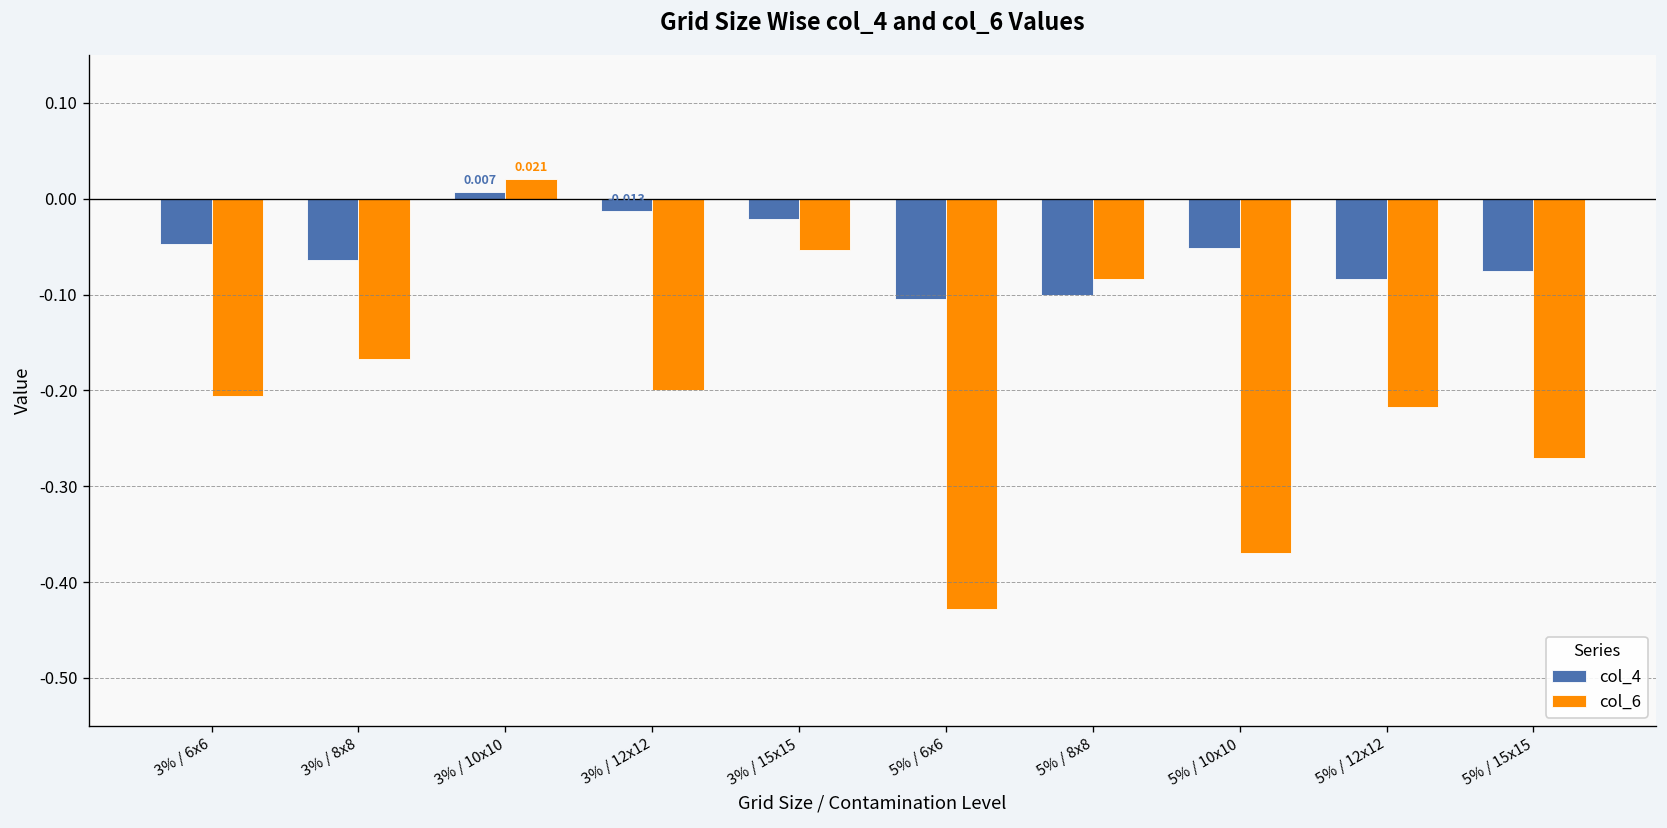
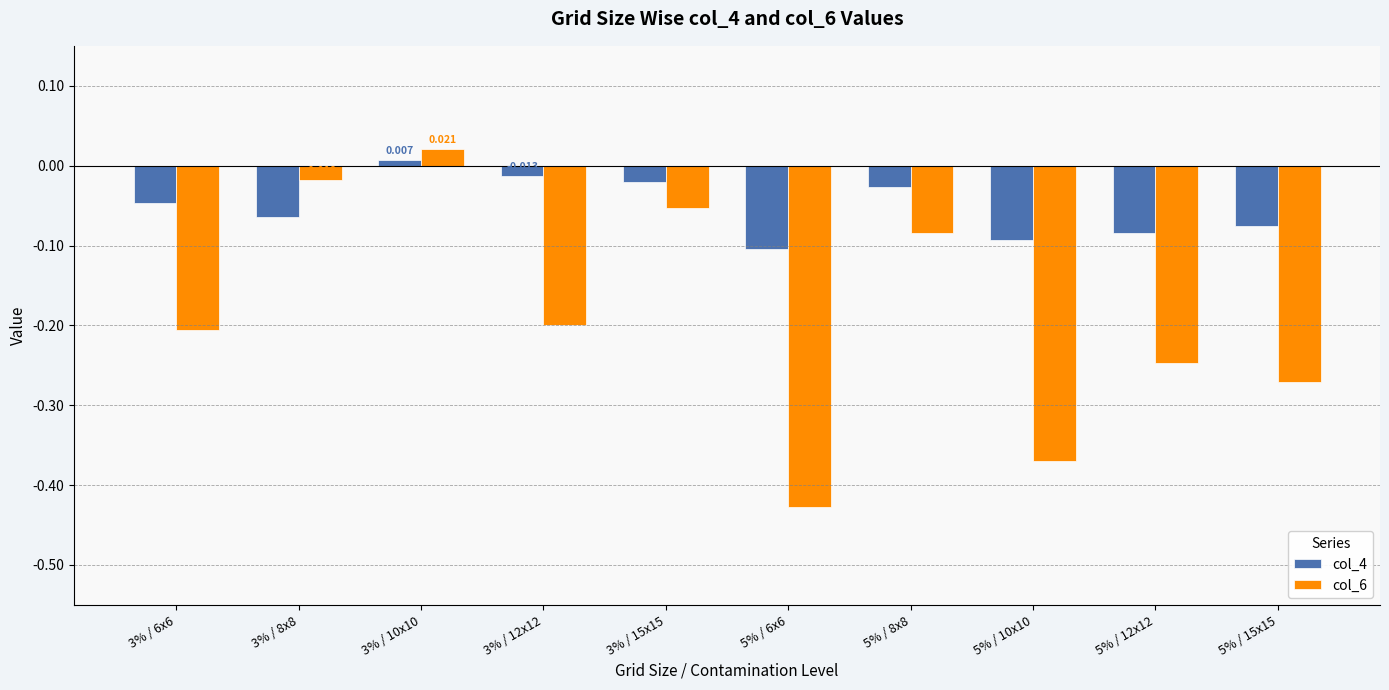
col_6, 3% / 8x8: -0.17 -> -0.02
col_4, 5% / 8x8: -0.10 -> -0.03
col_4, 5% / 10x10: -0.05 -> -0.09
col_6, 5% / 12x12: -0.22 -> -0.25
